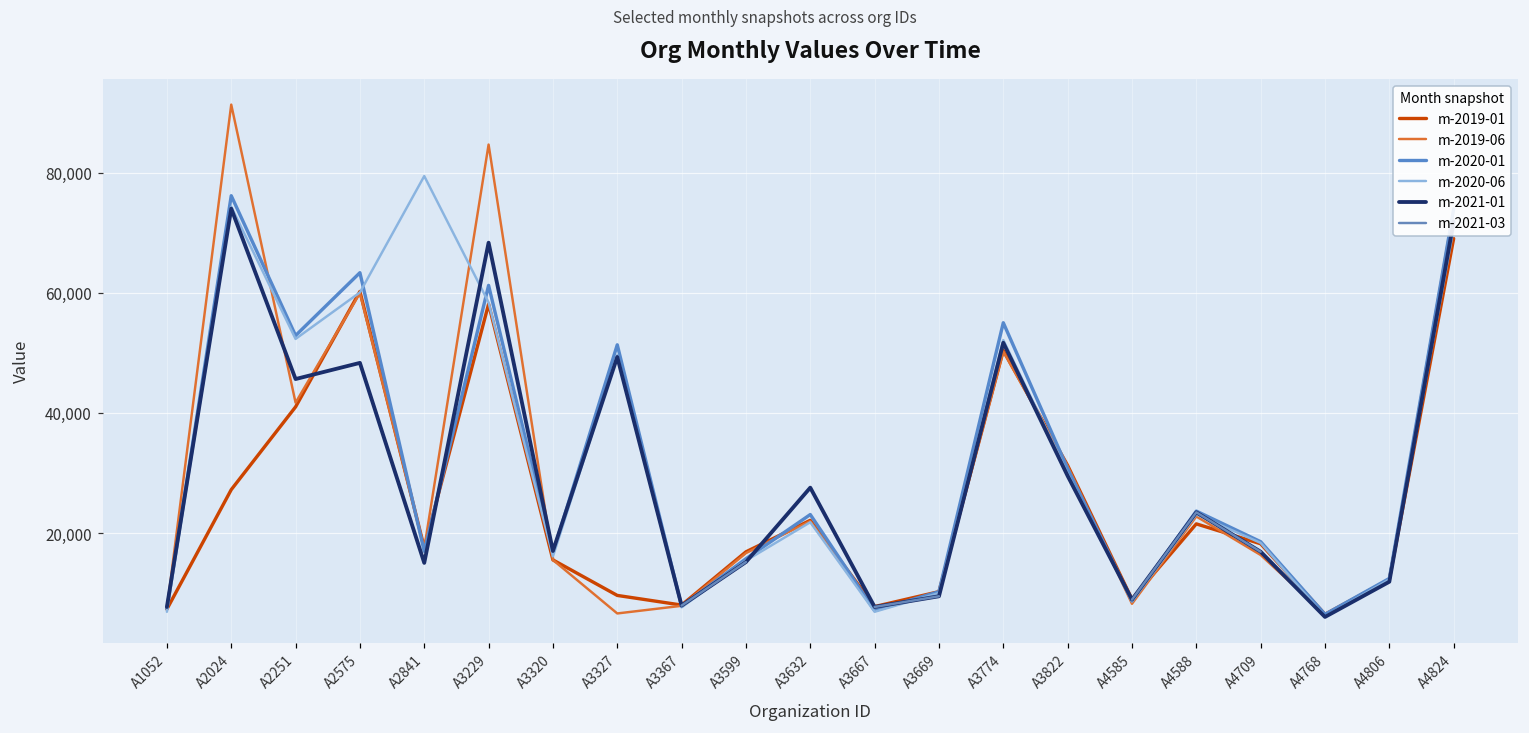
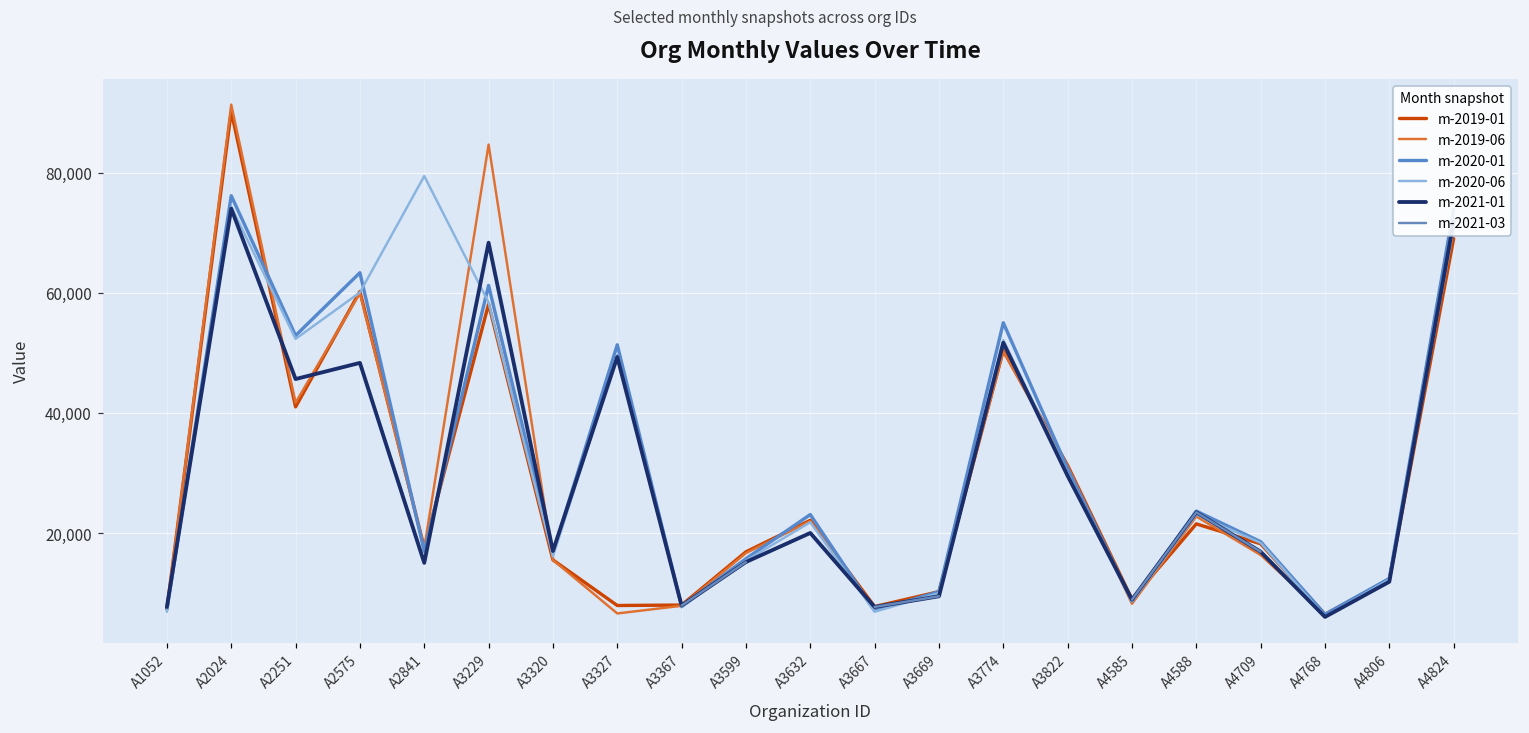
m-2019-01, A2024: 27,000 -> 90,000
m-2019-01, A3327: 10,000 -> 8,000
m-2021-01, A3632: 28,000 -> 20,000
